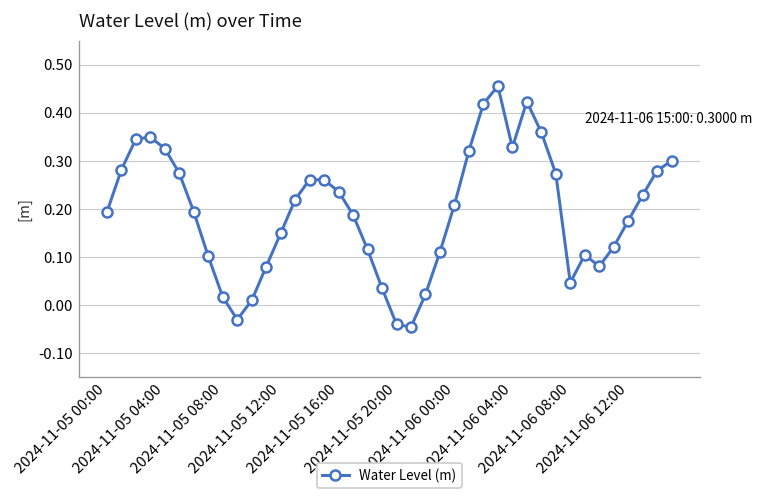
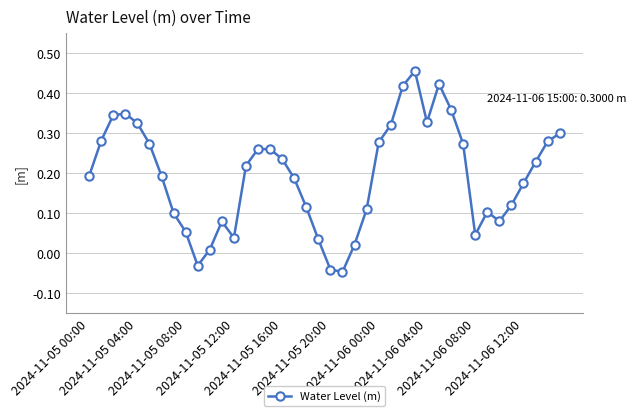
2024-11-05 08:00: 0.02 -> 0.05
2024-11-05 12:00: 0.15 -> 0.04
2024-11-06 00:00: 0.21 -> 0.28
